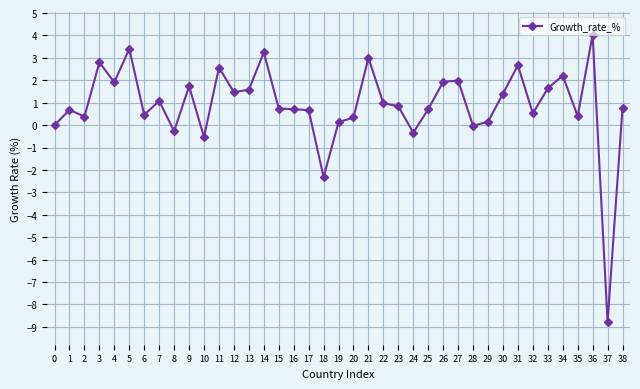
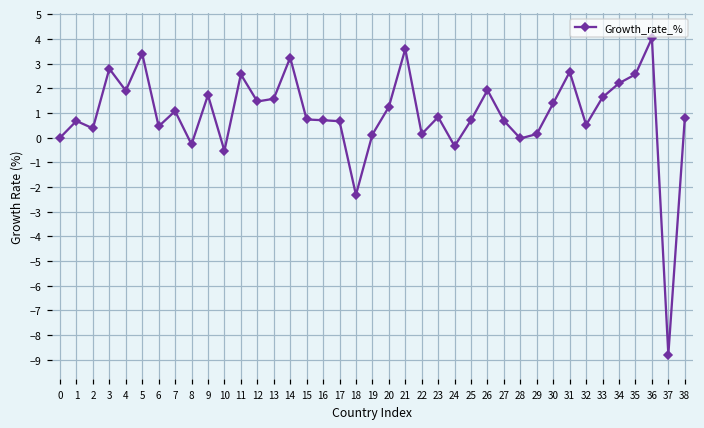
20: 0.3 -> 1.3
21: 3.0 -> 3.6
22: 1.0 -> 0.2
27: 2.0 -> 0.7
35: 0.4 -> 2.6
